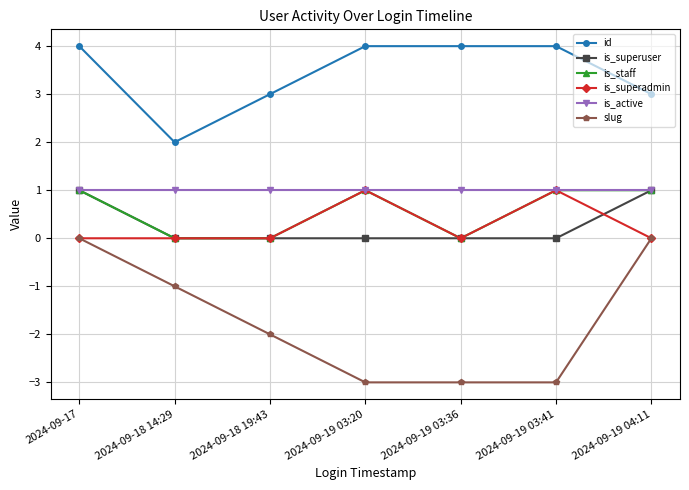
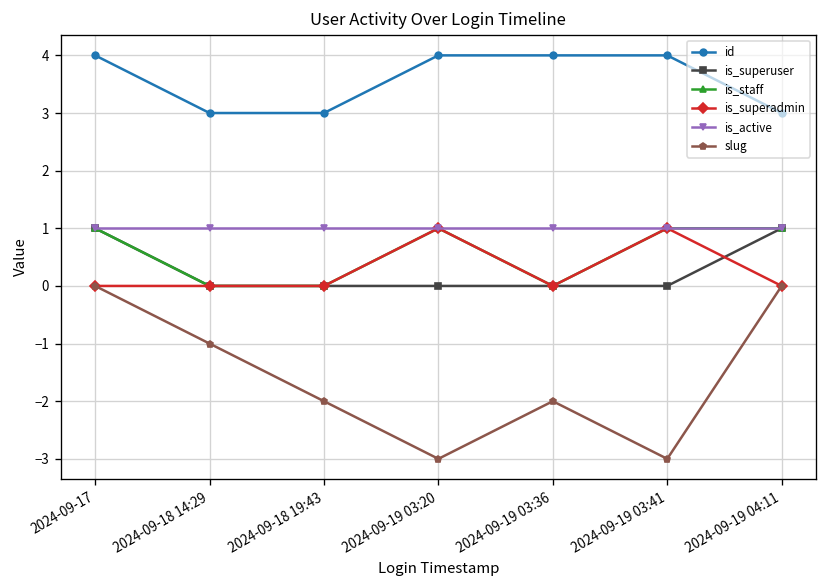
id, 2024-09-18 14:29: 2 -> 3
slug, 2024-09-19 03:36: -3 -> -2
